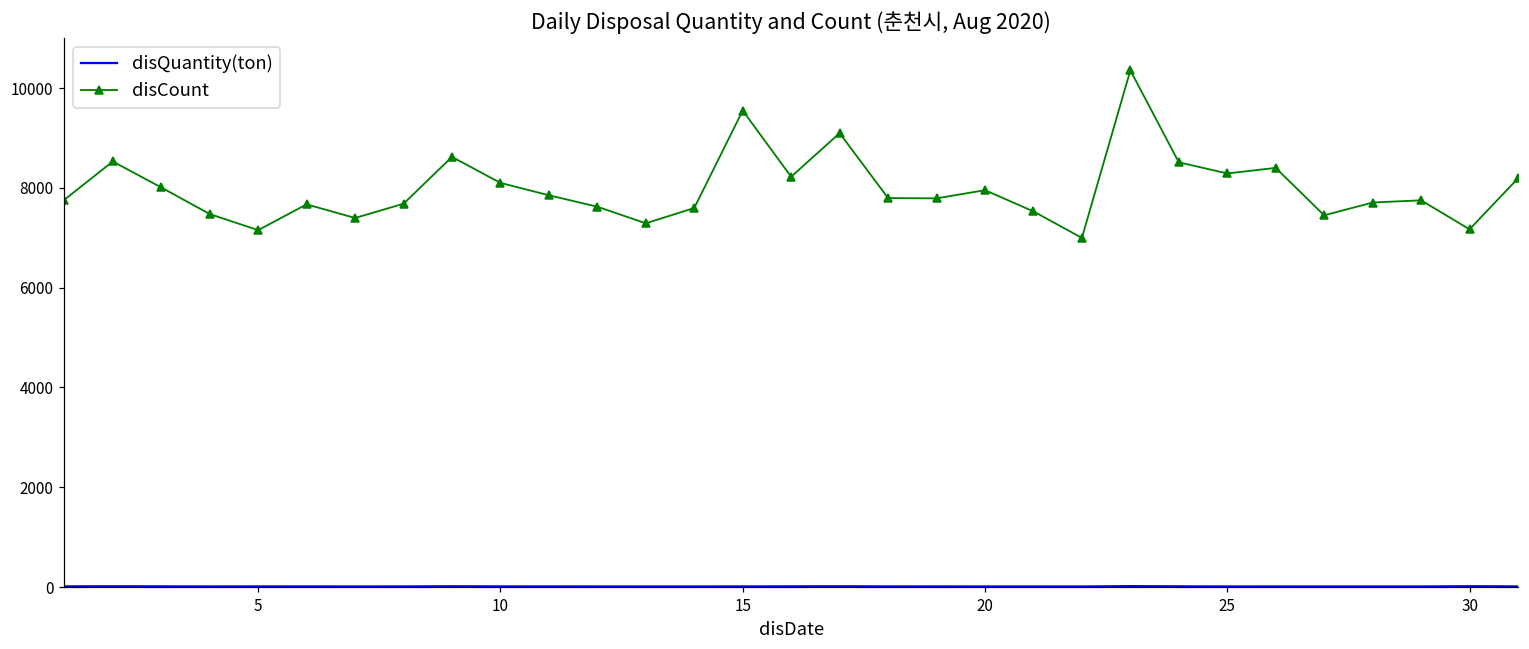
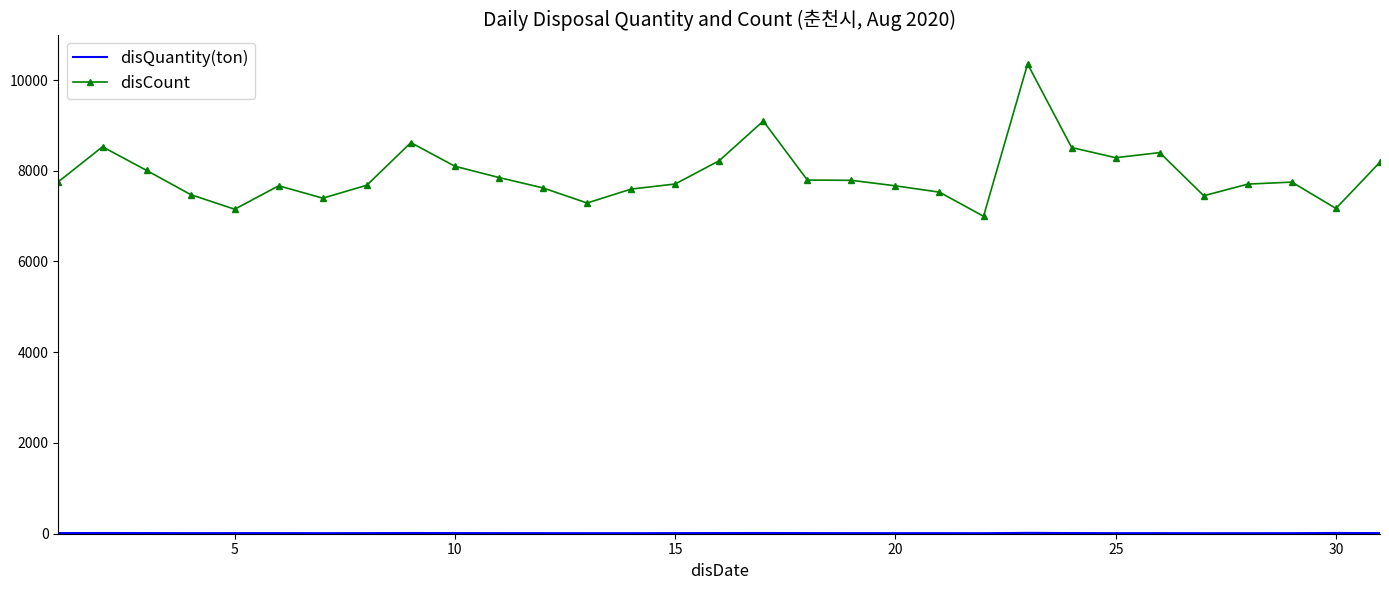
disCount, 15: 9500 -> 7700
disCount, 20: 8000 -> 7700
